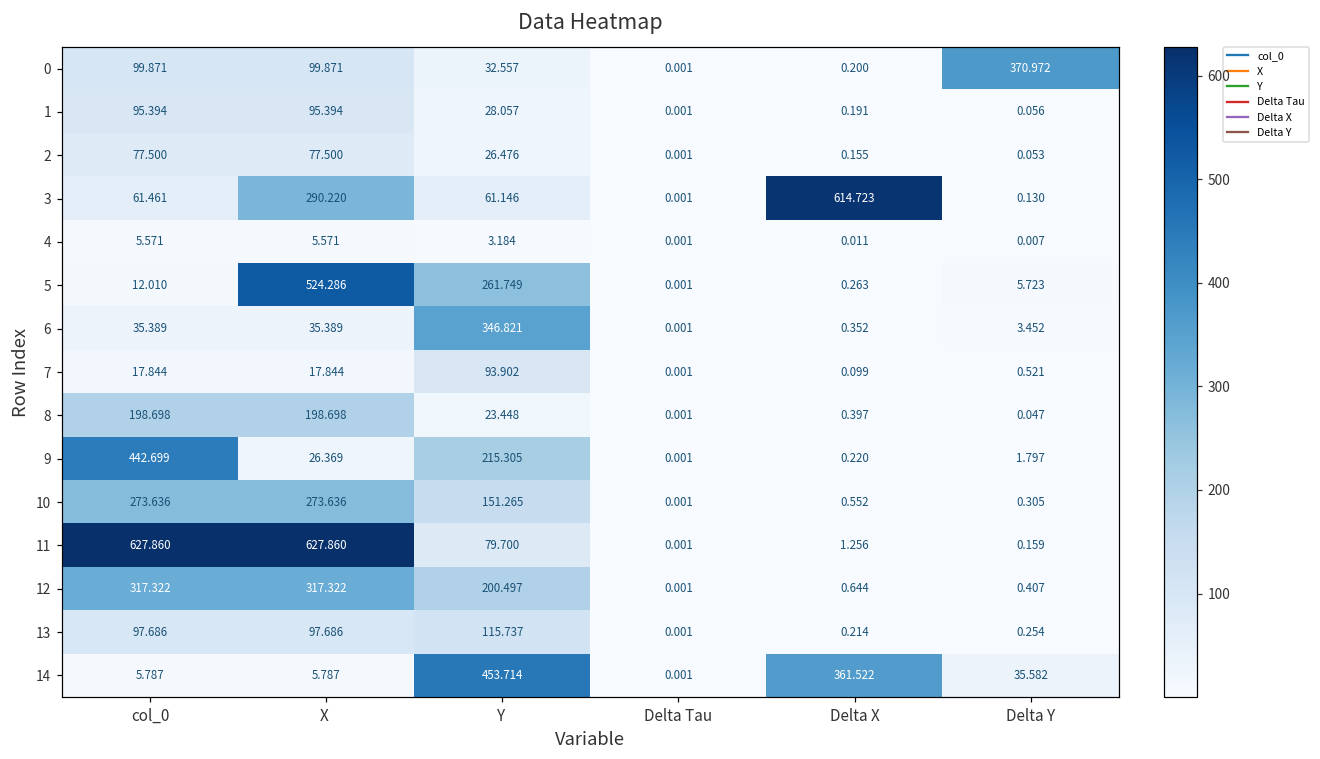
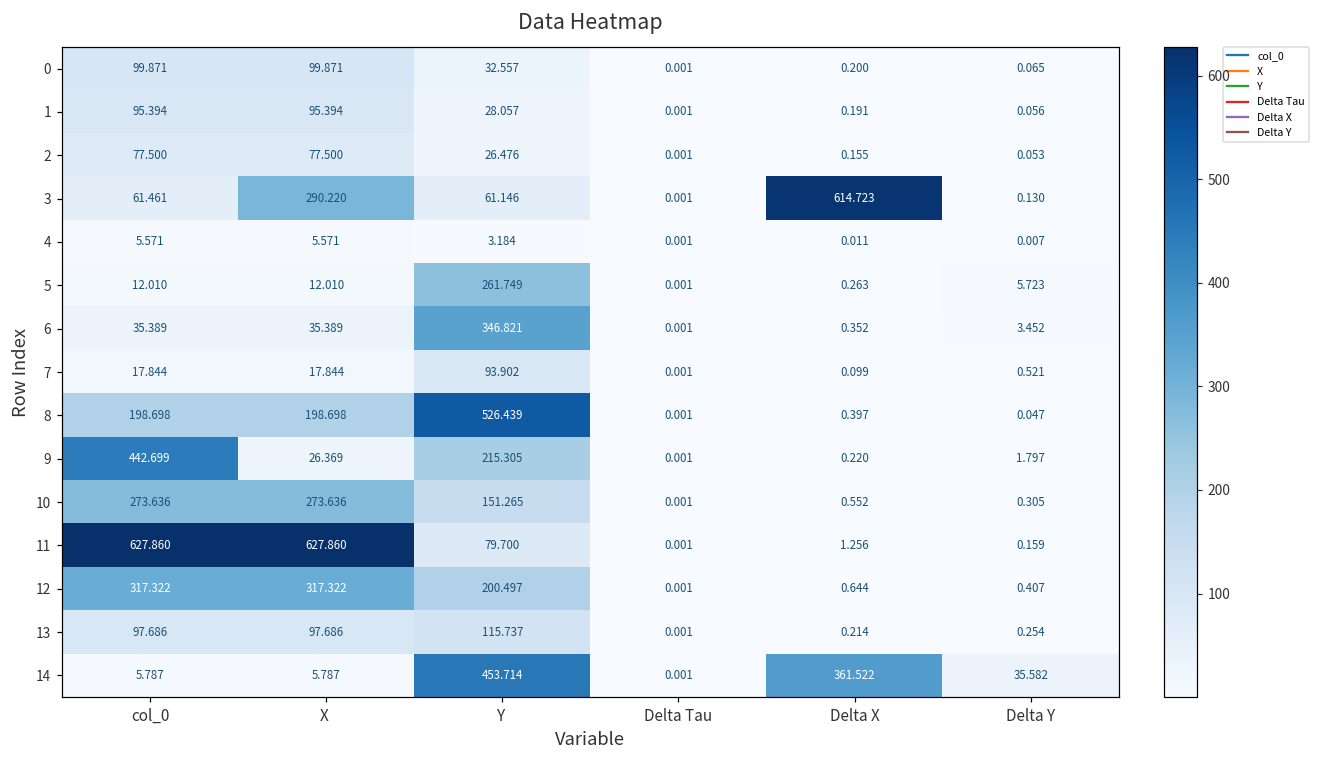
0, Delta Y: 370.972 -> 0.065
5, X: 524.286 -> 12.010
8, Y: 23.448 -> 526.439
